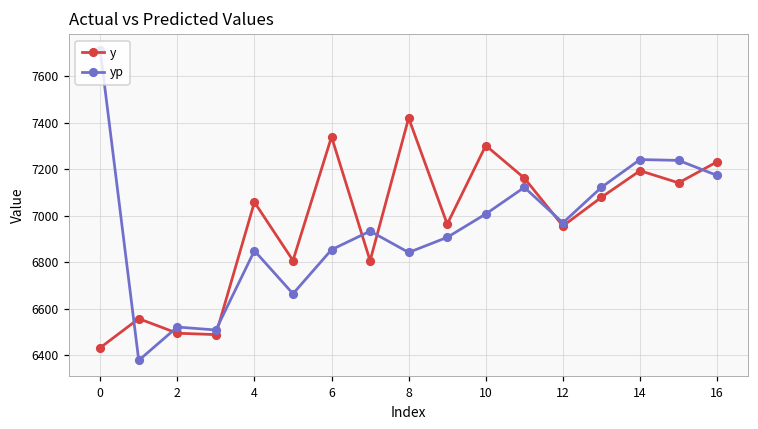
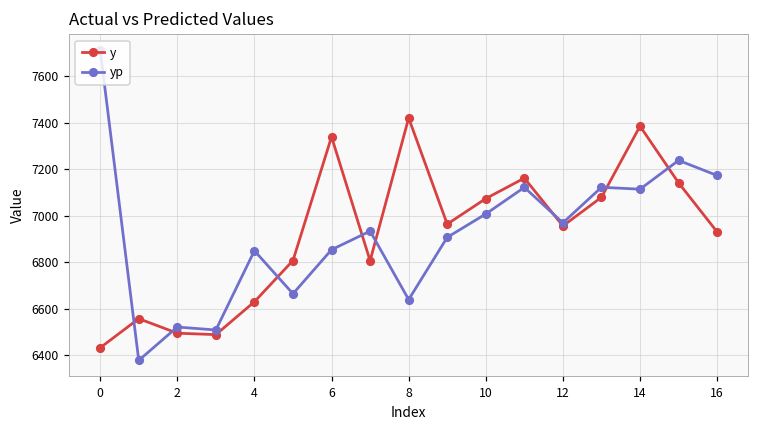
y, 4: 7060 -> 6630
yp, 8: 6840 -> 6640
y, 10: 7300 -> 7070
y, 14: 7190 -> 7390
yp, 14: 7240 -> 7110
y, 16: 7230 -> 6930
